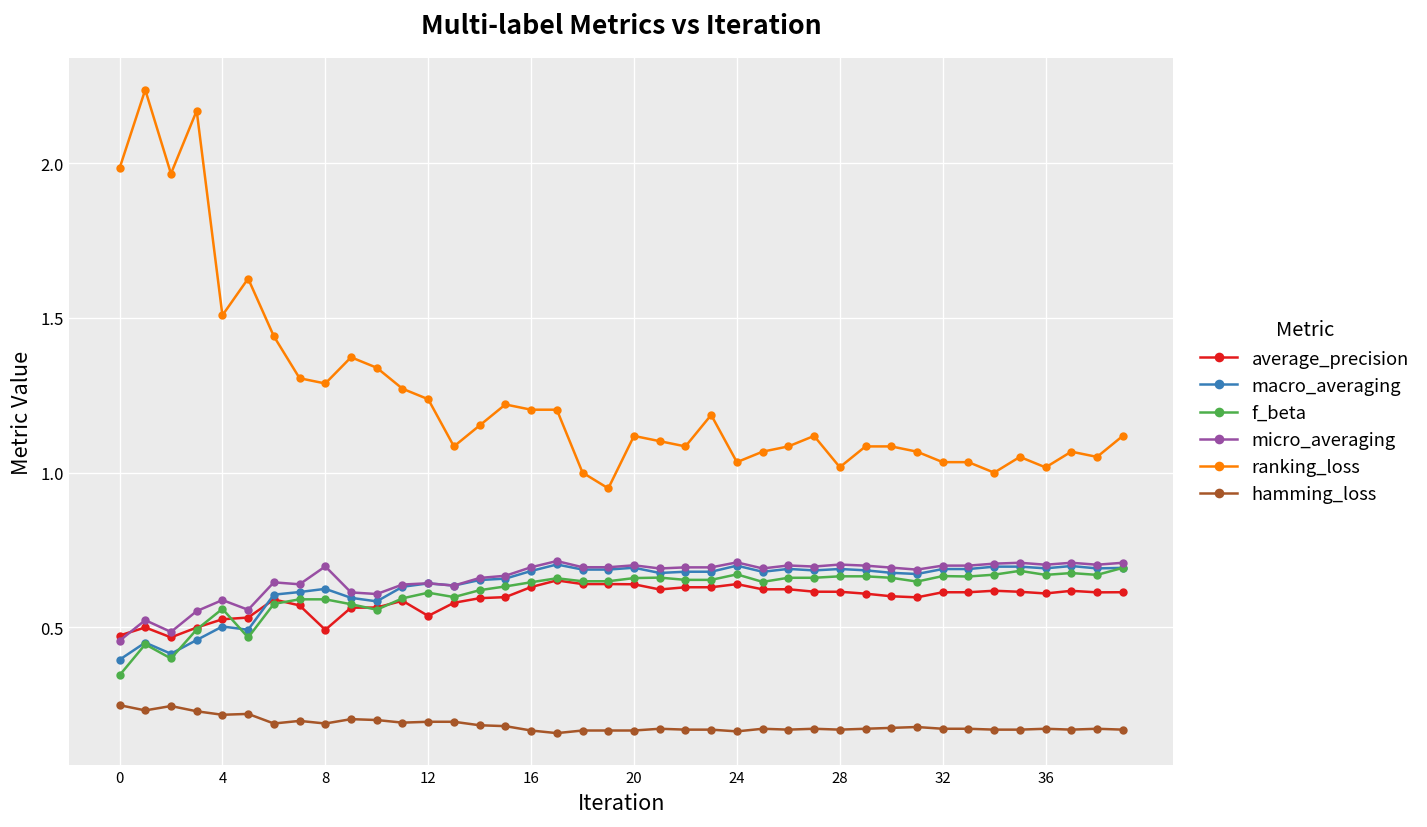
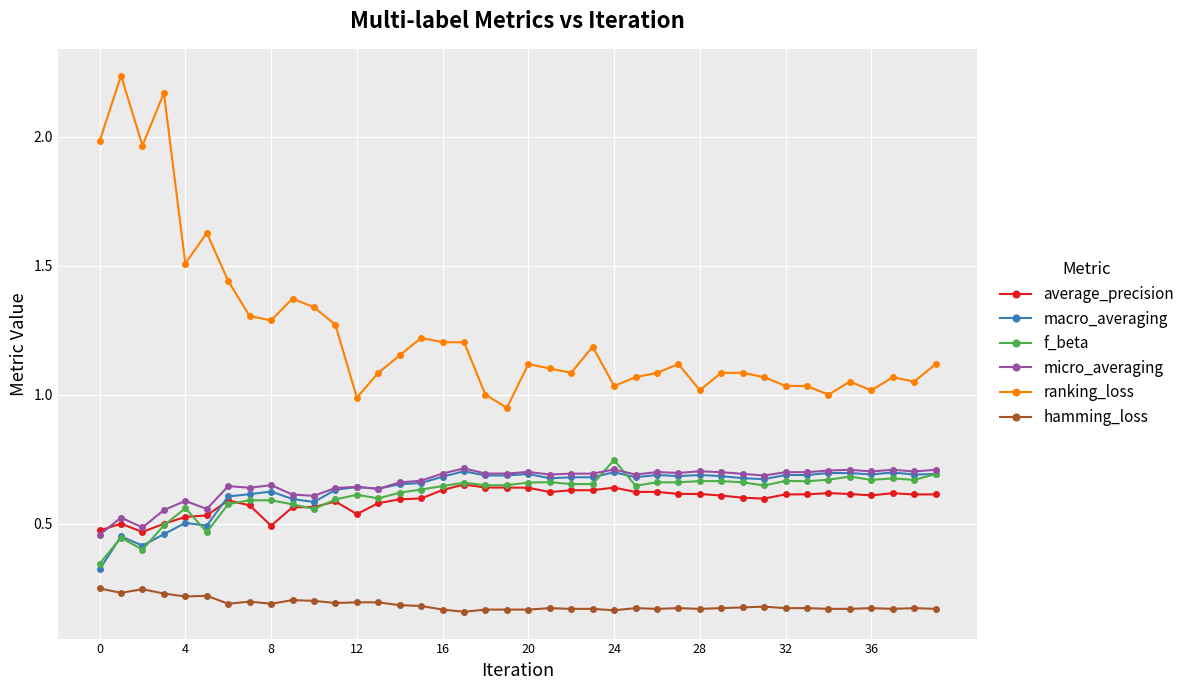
macro_averaging, 0: 0.40 -> 0.32
micro_averaging, 8: 0.70 -> 0.65
ranking_loss, 12: 1.24 -> 0.99
f_beta, 24: 0.67 -> 0.75
